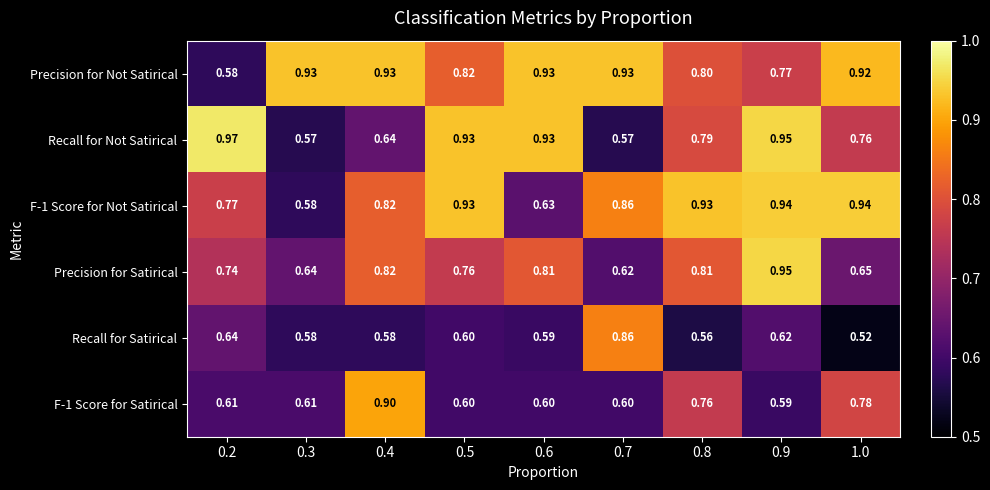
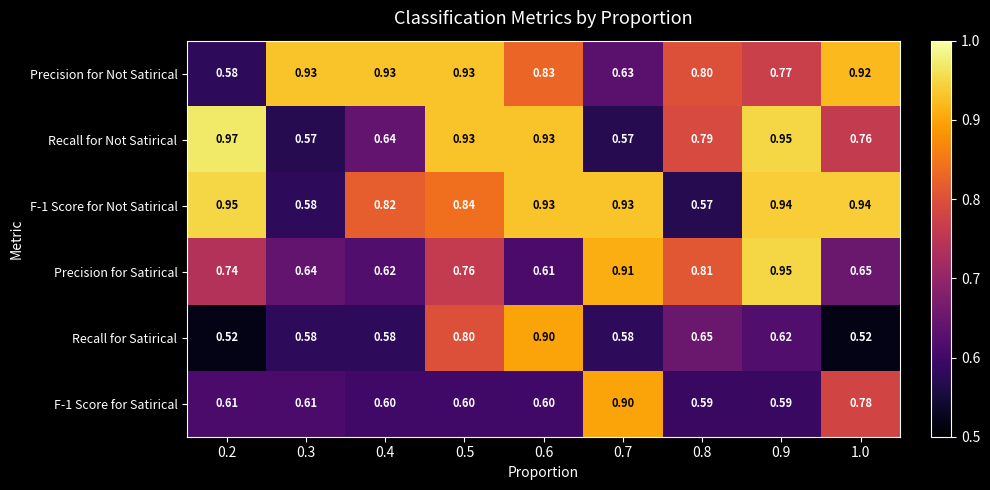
Precision for Not Satirical, 0.5: 0.82 -> 0.93
Precision for Not Satirical, 0.6: 0.93 -> 0.83
Precision for Not Satirical, 0.7: 0.93 -> 0.63
F-1 Score for Not Satirical, 0.2: 0.77 -> 0.95
F-1 Score for Not Satirical, 0.5: 0.93 -> 0.84
F-1 Score for Not Satirical, 0.6: 0.63 -> 0.93
F-1 Score for Not Satirical, 0.7: 0.86 -> 0.93
F-1 Score for Not Satirical, 0.8: 0.93 -> 0.57
Precision for Satirical, 0.4: 0.82 -> 0.62
Precision for Satirical, 0.6: 0.81 -> 0.61
Precision for Satirical, 0.7: 0.62 -> 0.91
Recall for Satirical, 0.2: 0.64 -> 0.52
Recall for Satirical, 0.5: 0.60 -> 0.80
Recall for Satirical, 0.6: 0.59 -> 0.90
Recall for Satirical, 0.7: 0.86 -> 0.58
Recall for Satirical, 0.8: 0.56 -> 0.65
F-1 Score for Satirical, 0.4: 0.90 -> 0.60
F-1 Score for Satirical, 0.7: 0.60 -> 0.90
F-1 Score for Satirical, 0.8: 0.76 -> 0.59
